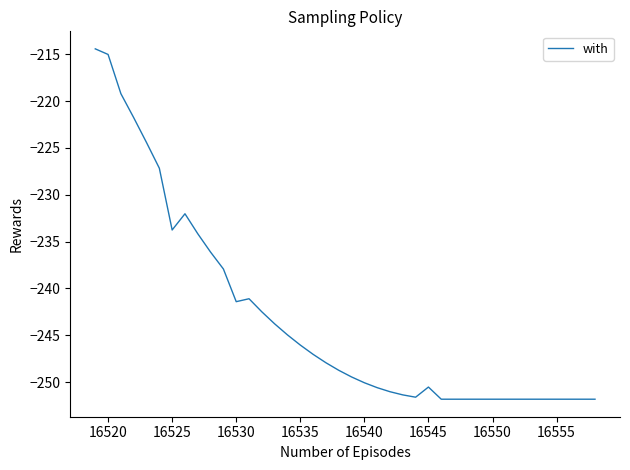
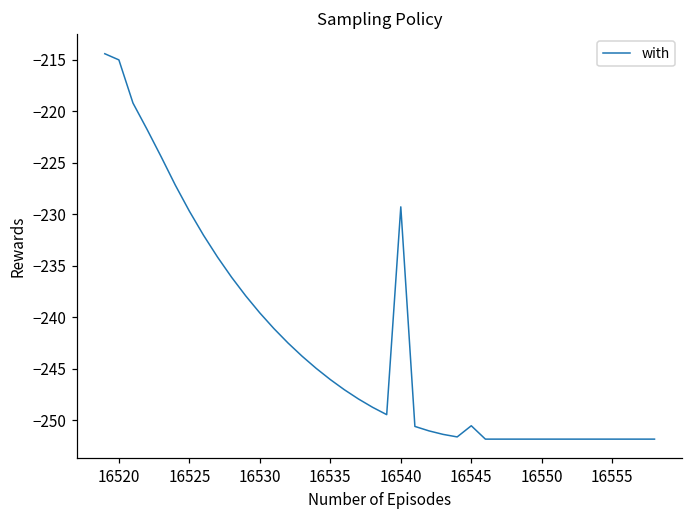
16525: -234 -> -230
16530: -241 -> -240
16540: -250 -> -229
